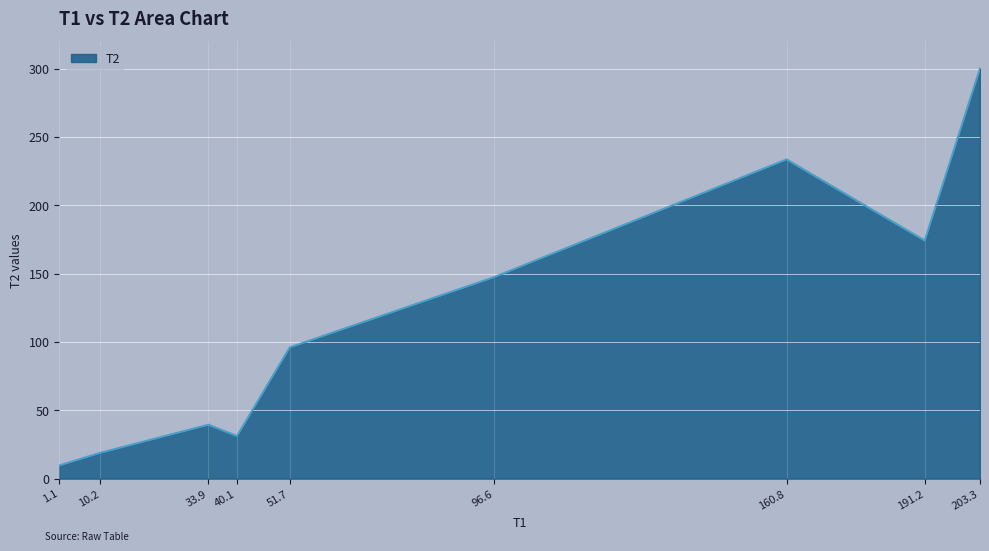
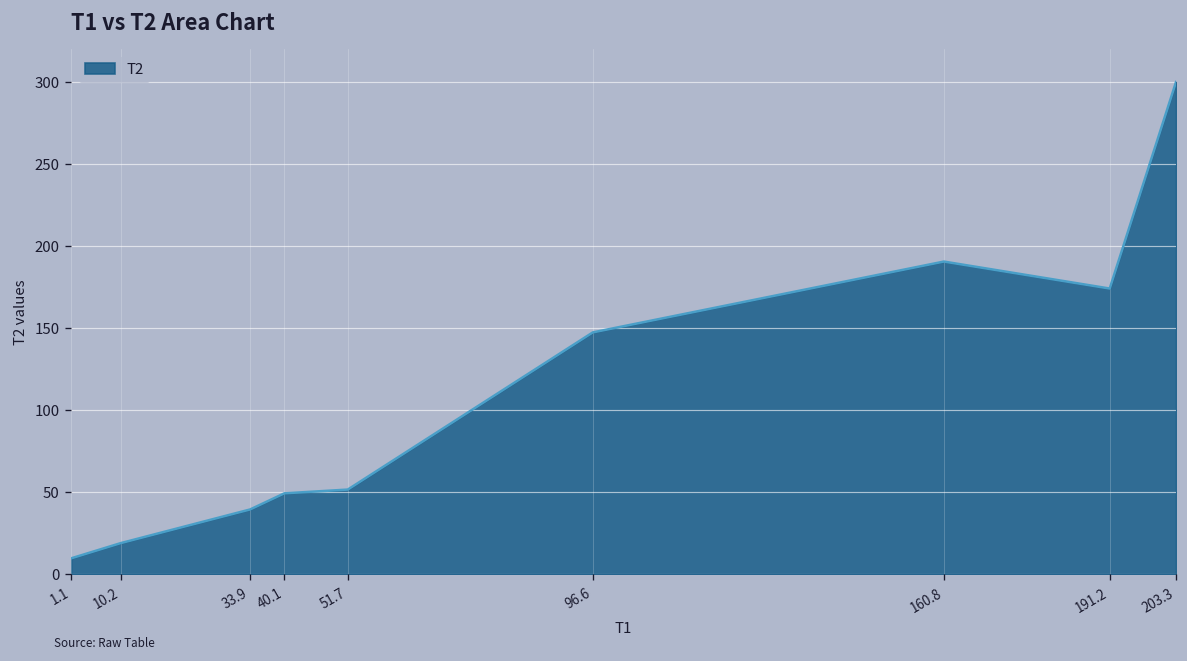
40.1: 31 -> 49
51.7: 96 -> 52
160.8: 234 -> 191
